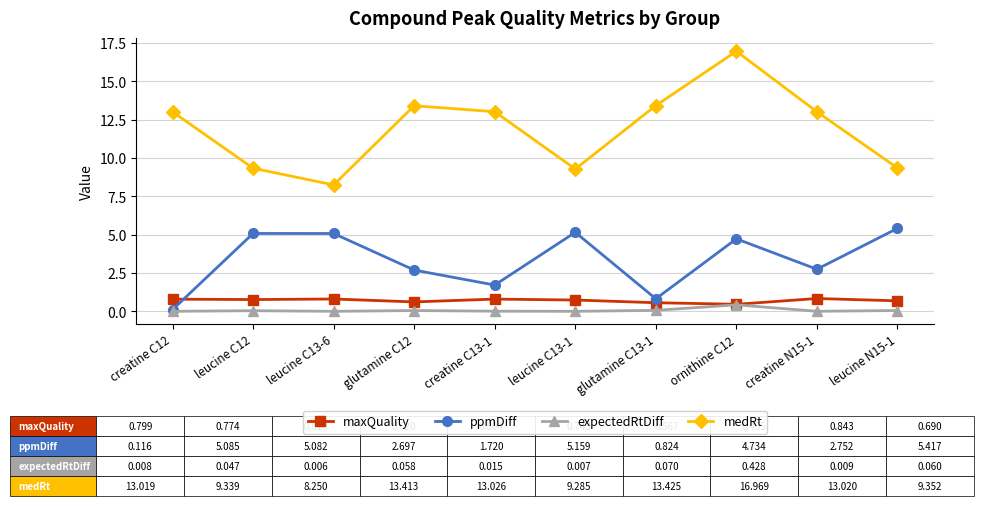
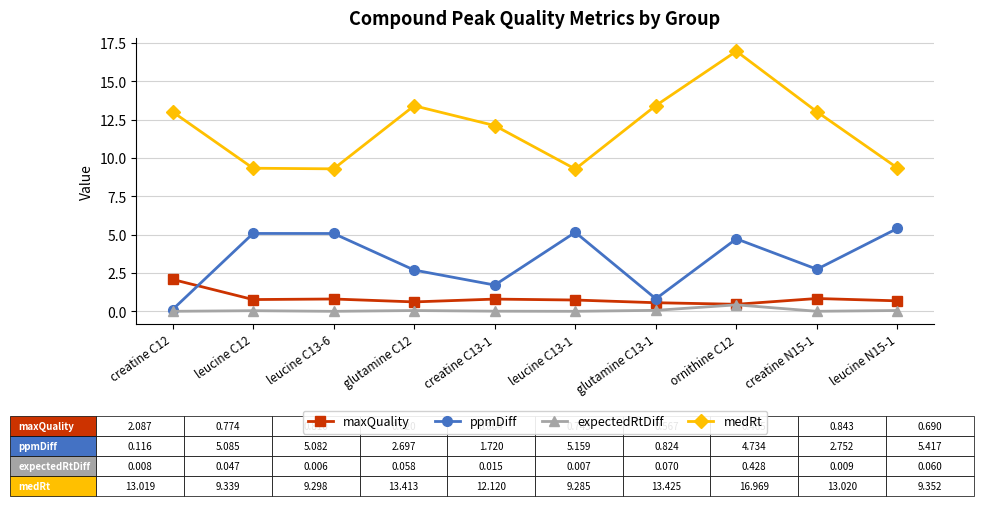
maxQuality, creatine C12: 0.799 -> 2.087
medRt, leucine C13-6: 8.250 -> 9.298
medRt, creatine C13-1: 13.026 -> 12.120
